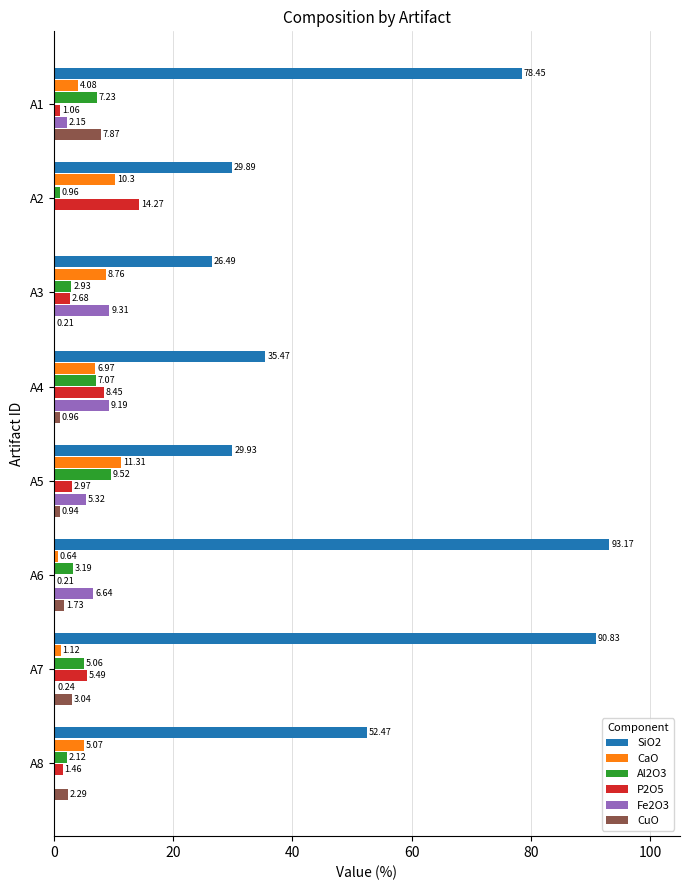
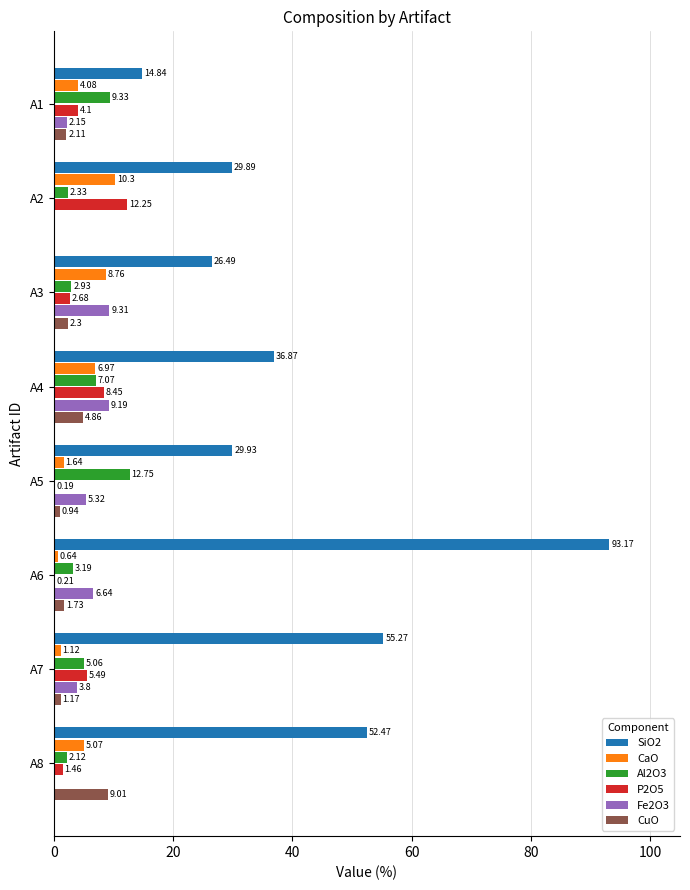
SiO2, A1: 78.45 -> 14.84
Al2O3, A1: 7.23 -> 9.33
P2O5, A1: 1.06 -> 4.1
CuO, A1: 7.87 -> 2.11
Al2O3, A2: 0.96 -> 2.33
P2O5, A2: 14.27 -> 12.25
CuO, A3: 0.21 -> 2.3
SiO2, A4: 35.47 -> 36.87
CuO, A4: 0.96 -> 4.86
CaO, A5: 11.31 -> 1.64
Al2O3, A5: 9.52 -> 12.75
P2O5, A5: 2.97 -> 0.19
SiO2, A7: 90.83 -> 55.27
Fe2O3, A7: 0.24 -> 3.8
CuO, A7: 3.04 -> 1.17
CuO, A8: 2.29 -> 9.01
